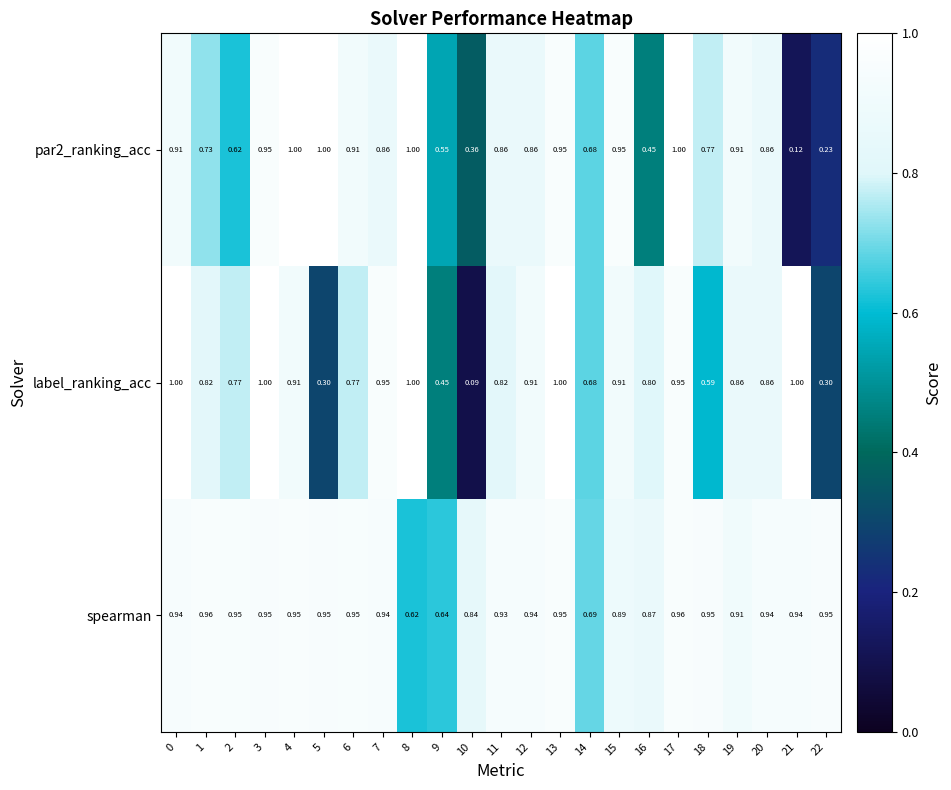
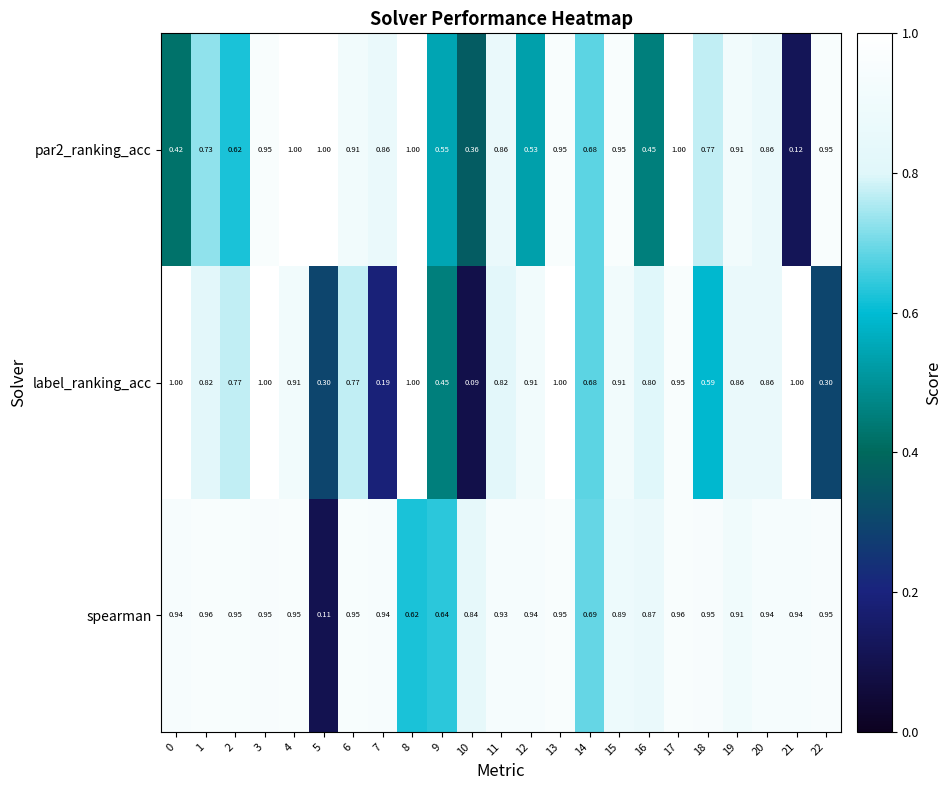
par2_ranking_acc, 0: 0.91 -> 0.42
par2_ranking_acc, 12: 0.86 -> 0.53
par2_ranking_acc, 22: 0.23 -> 0.95
label_ranking_acc, 7: 0.95 -> 0.19
spearman, 5: 0.95 -> 0.11
